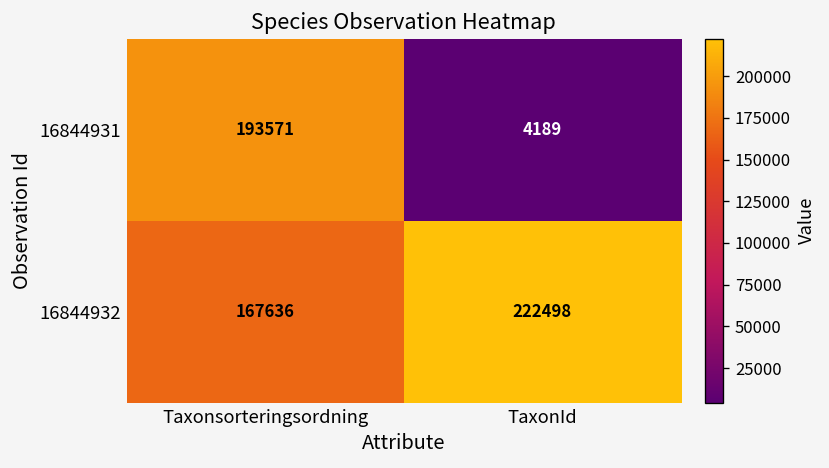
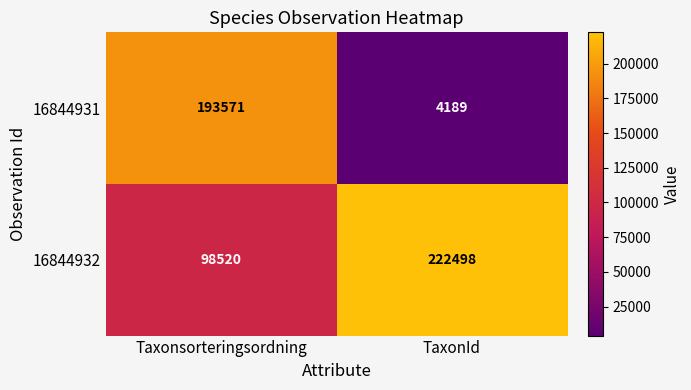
16844932, Taxonsorteringsordning: 167636 -> 98520
